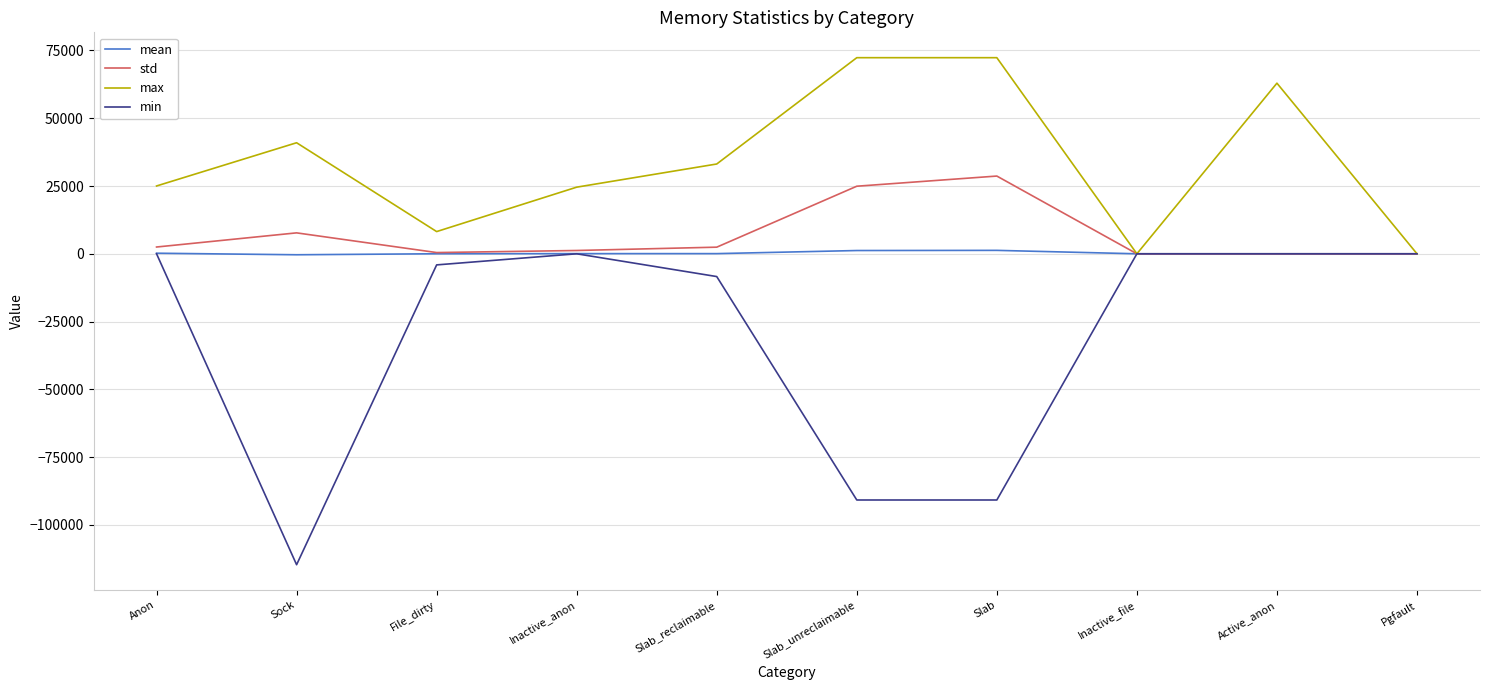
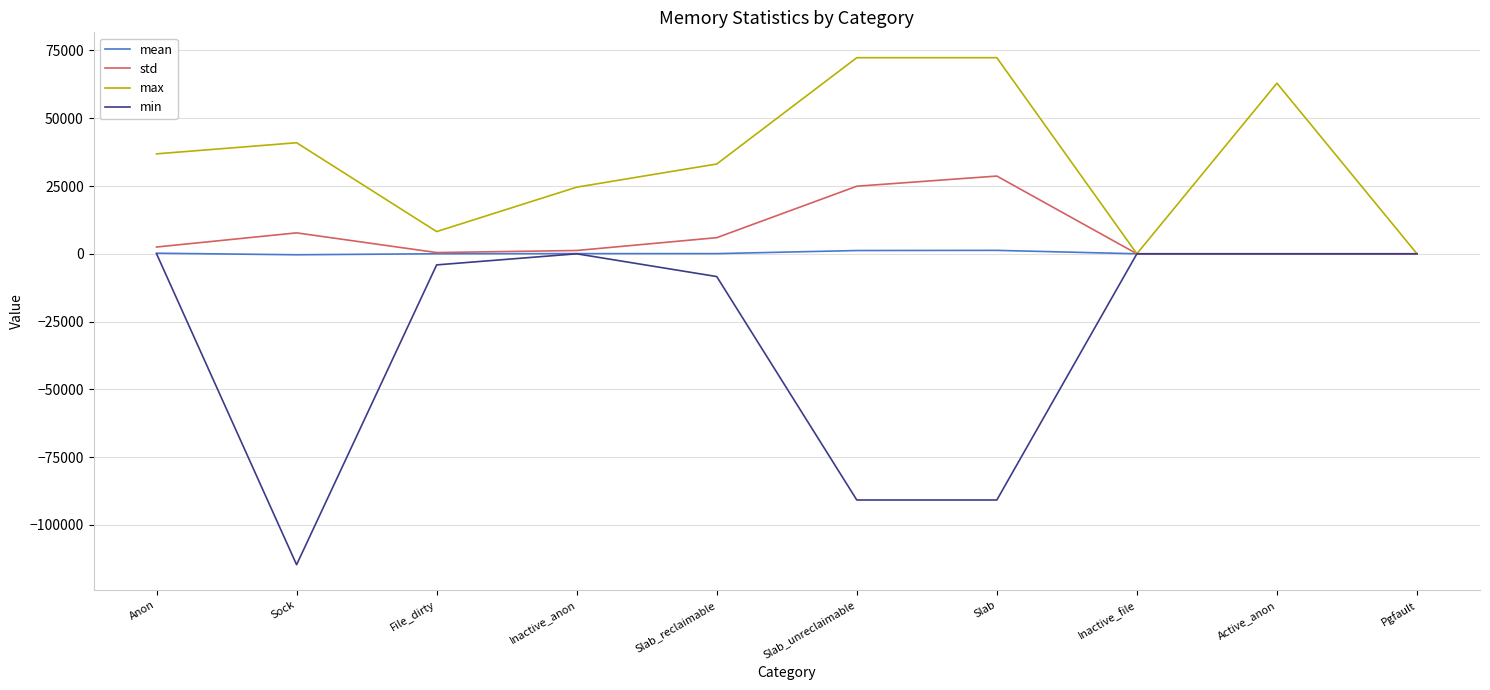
max, Anon: 25000 -> 37000
std, Slab_reclaimable: 2000 -> 6000
